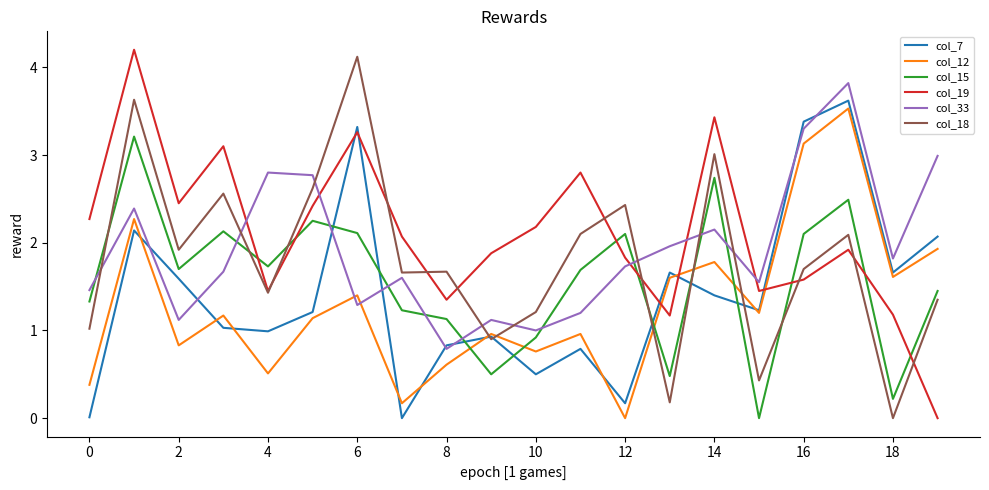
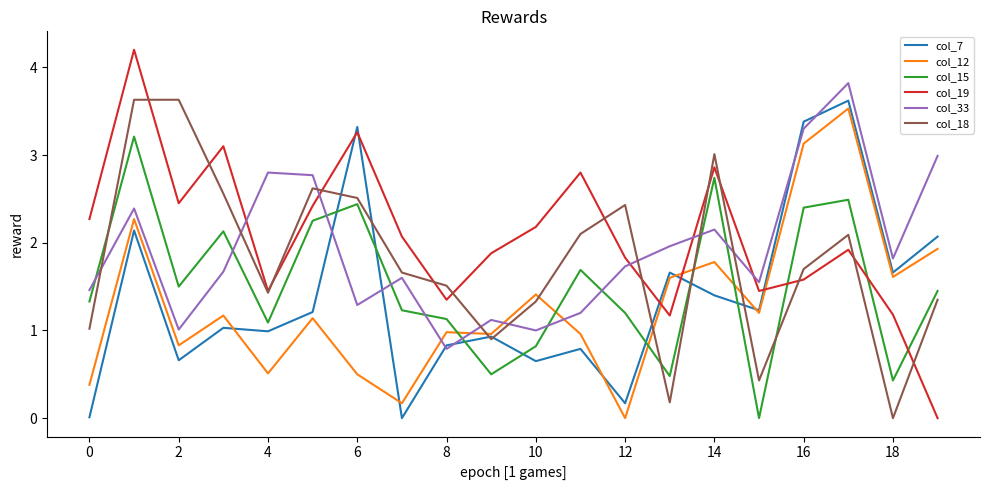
col_7, 2: 1.6 -> 0.7
col_15, 2: 1.7 -> 1.5
col_33, 2: 1.1 -> 1.0
col_18, 2: 1.9 -> 3.6
col_15, 4: 1.7 -> 1.1
col_12, 6: 1.4 -> 0.5
col_15, 6: 2.1 -> 2.4
col_18, 6: 4.1 -> 2.5
col_12, 8: 0.6 -> 1.0
col_18, 8: 1.7 -> 1.5
col_7, 10: 0.5 -> 0.7
col_12, 10: 0.8 -> 1.4
col_15, 10: 0.9 -> 0.8
col_18, 10: 1.2 -> 1.3
col_15, 12: 2.1 -> 1.2
col_19, 14: 3.4 -> 2.9
col_15, 16: 2.1 -> 2.4
col_15, 18: 0.2 -> 0.4
